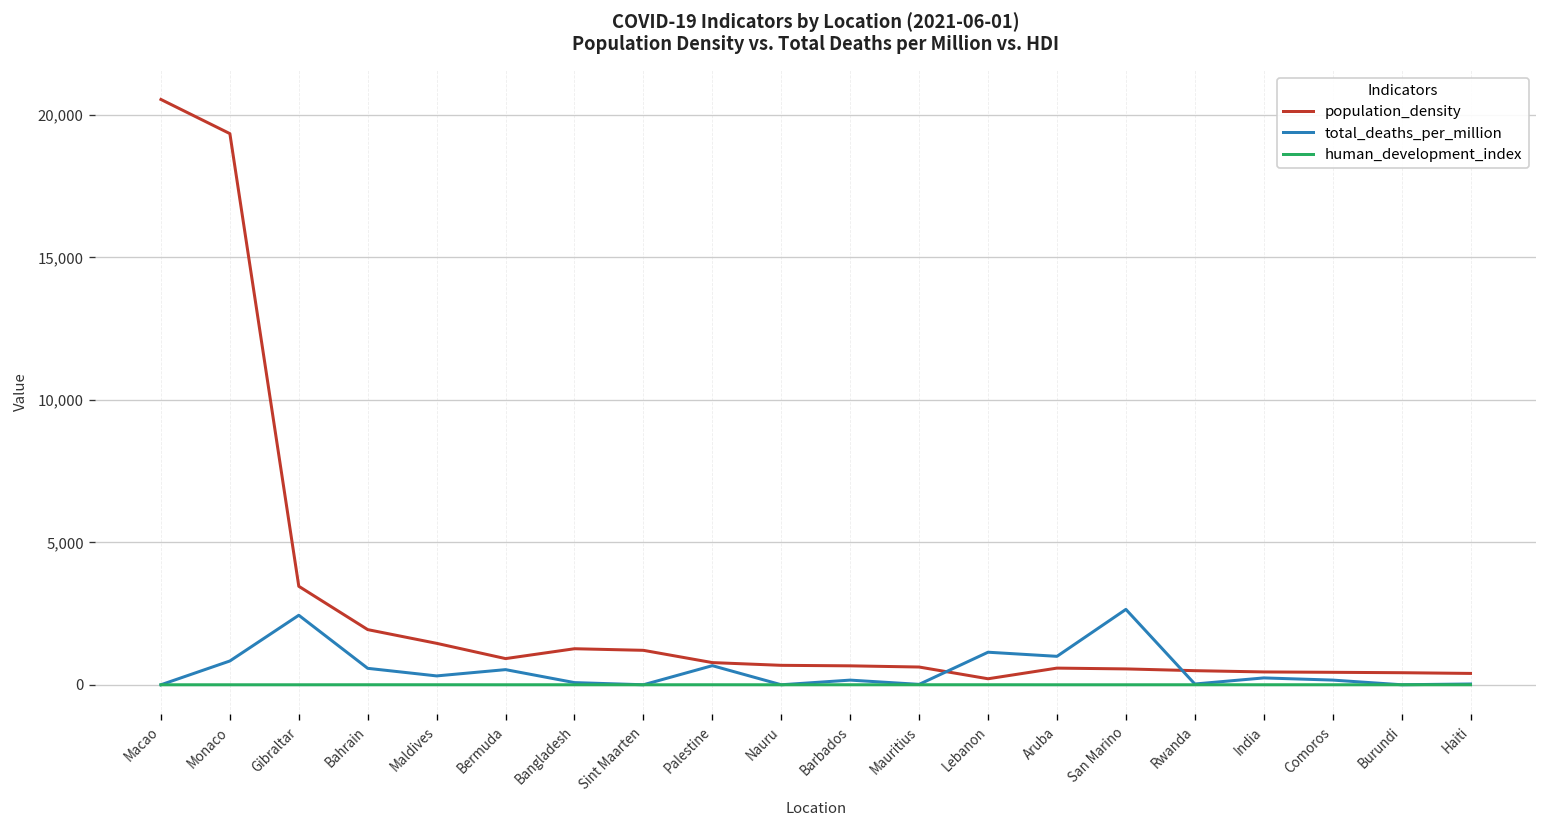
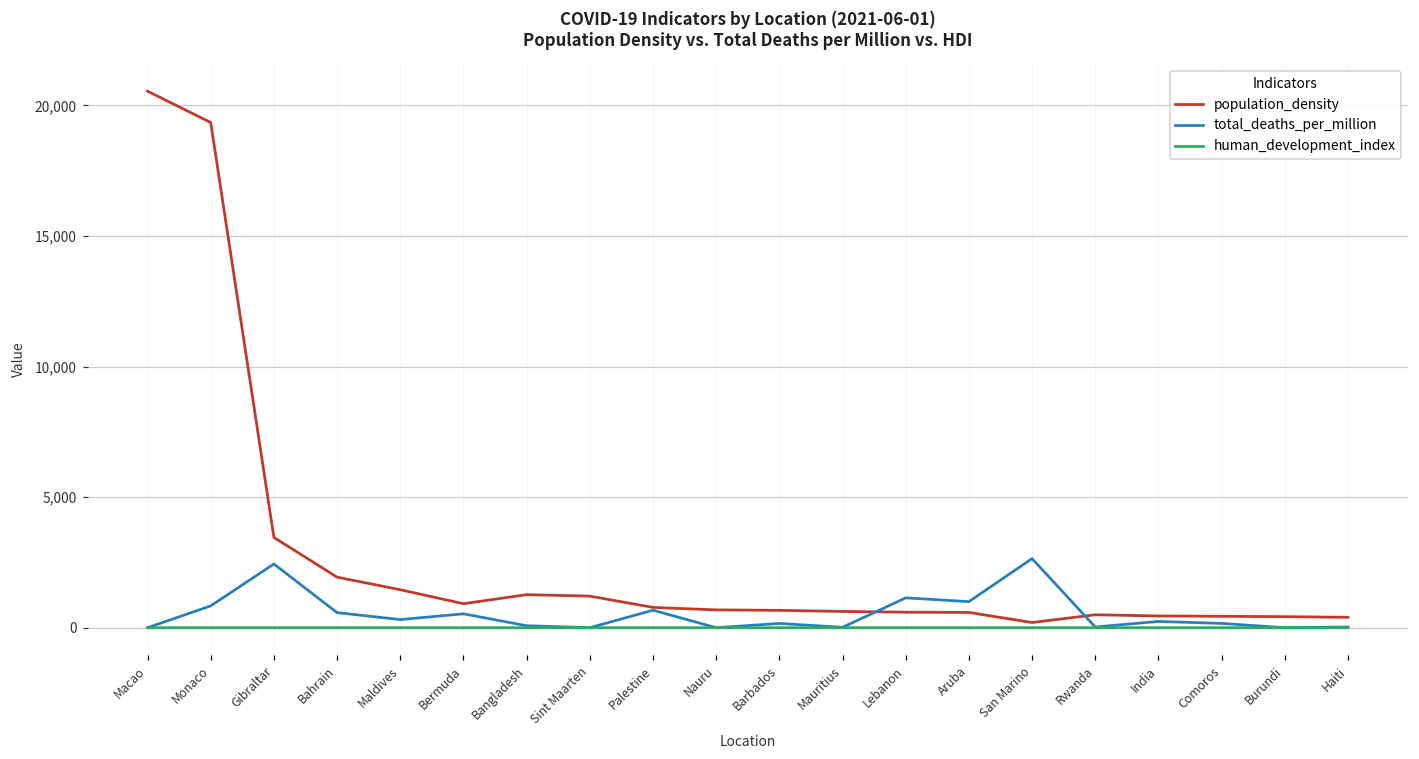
population_density, Lebanon: 200 -> 600
population_density, San Marino: 600 -> 200
